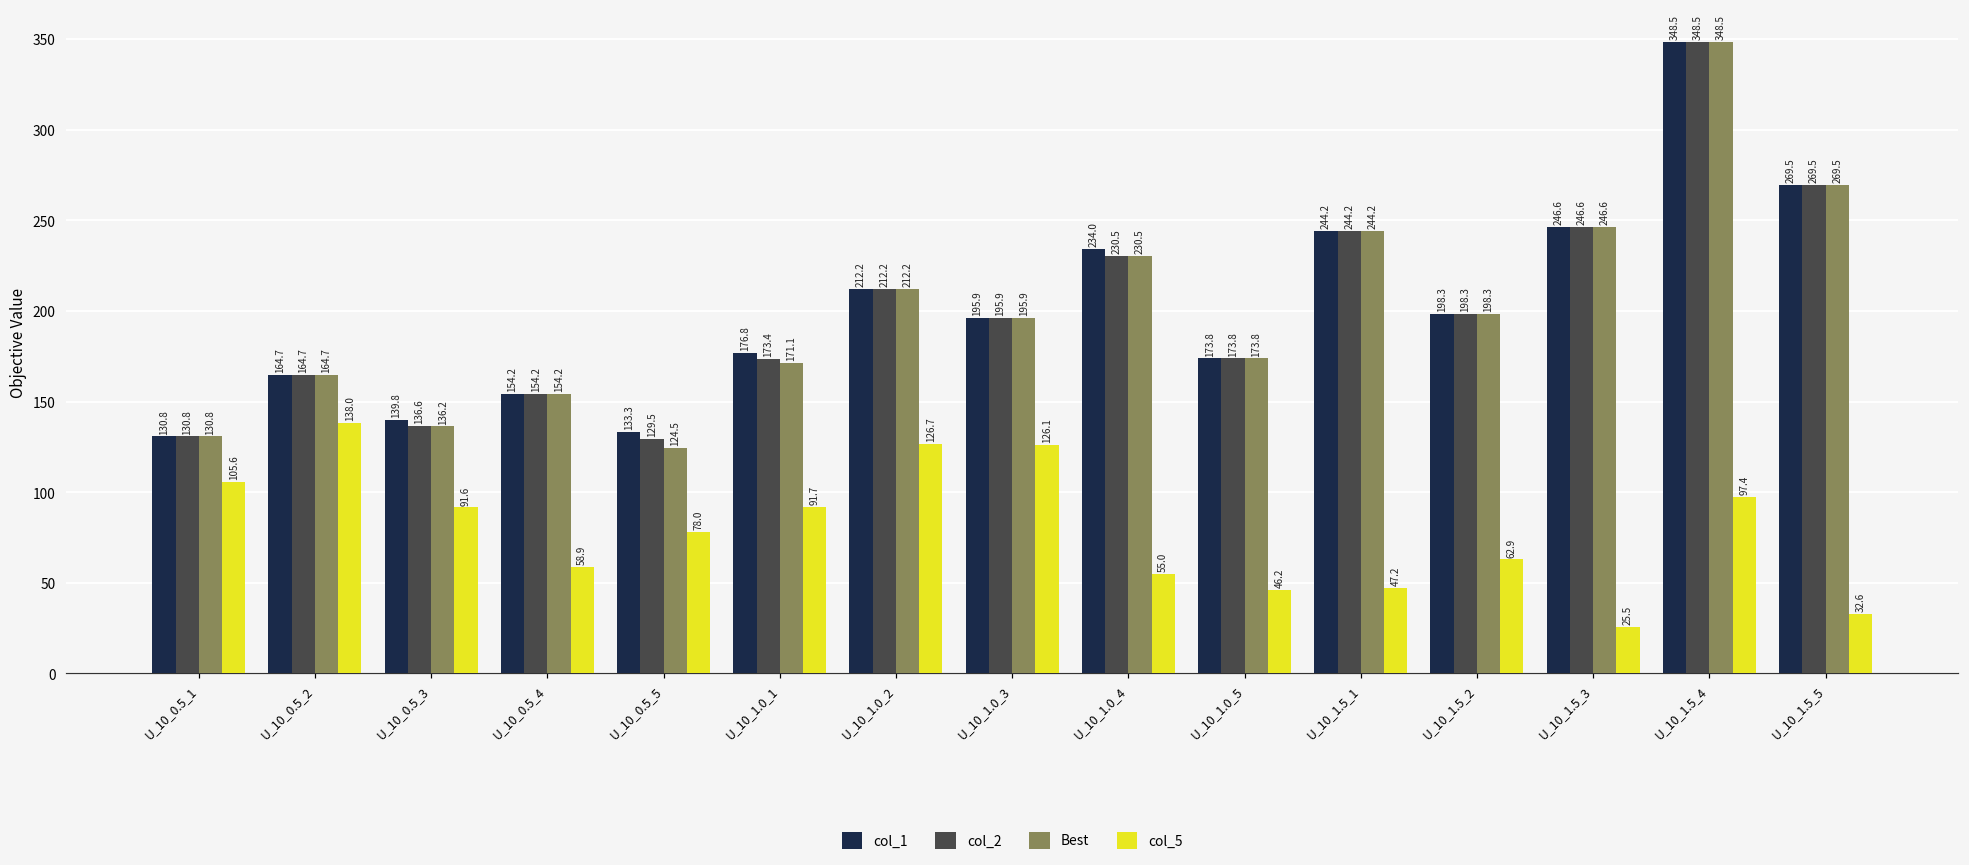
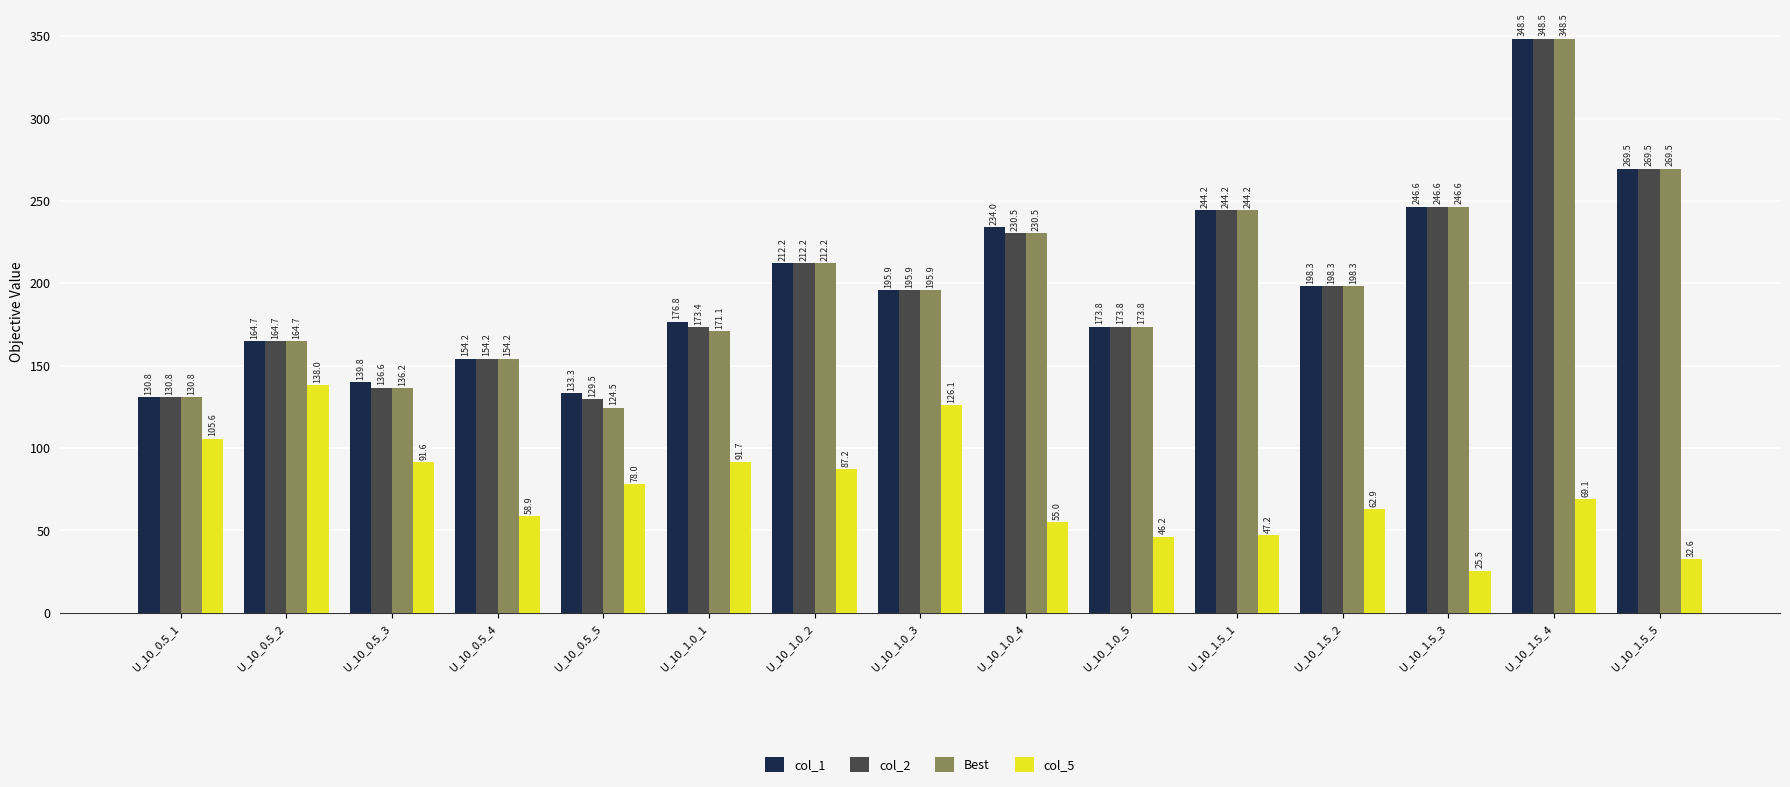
col_5, U_10_1.0_2: 126.7 -> 87.2
col_5, U_10_1.5_4: 97.4 -> 69.1
